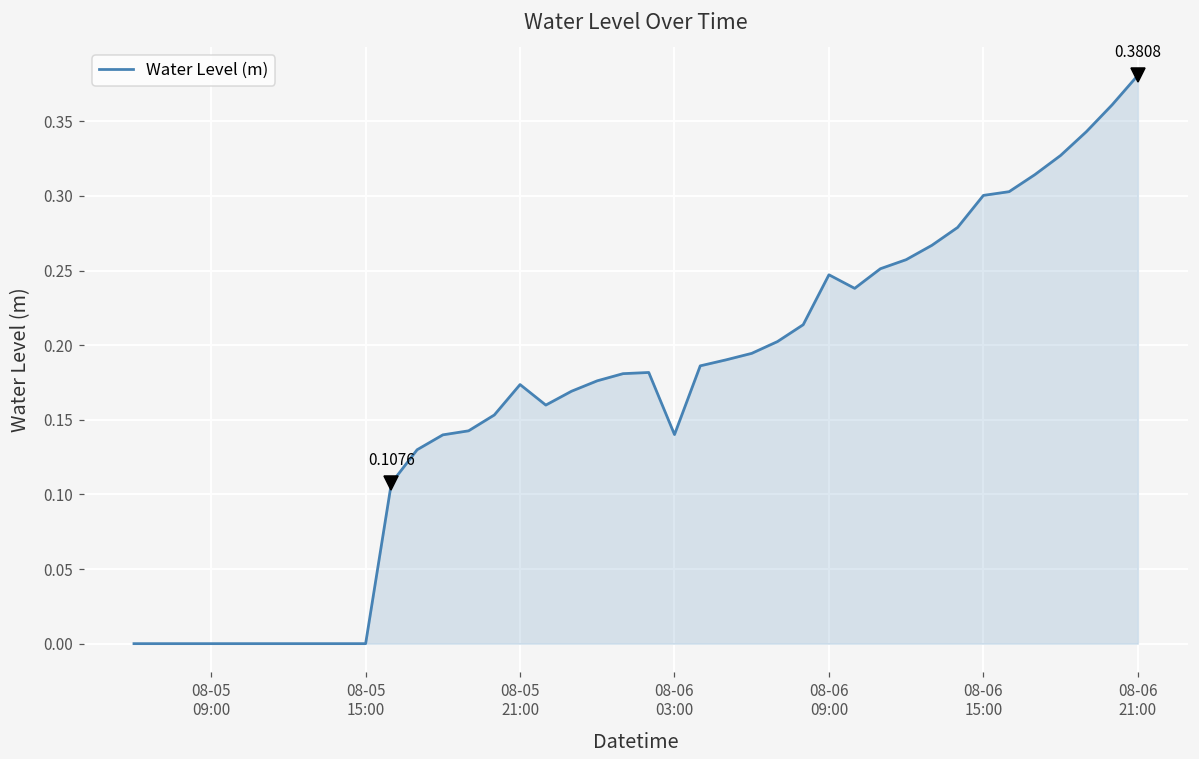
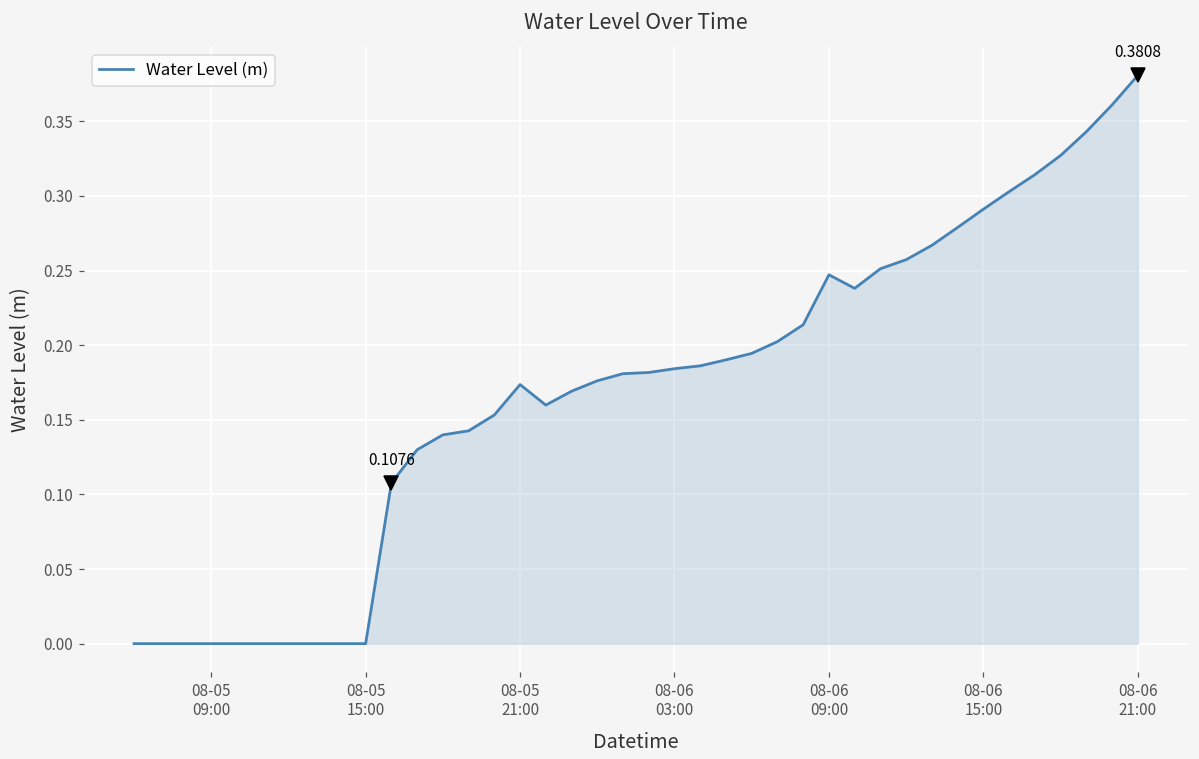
Water Level (m), 08-06 03:00: 0.140 -> 0.184
Water Level (m), 08-06 15:00: 0.300 -> 0.291
